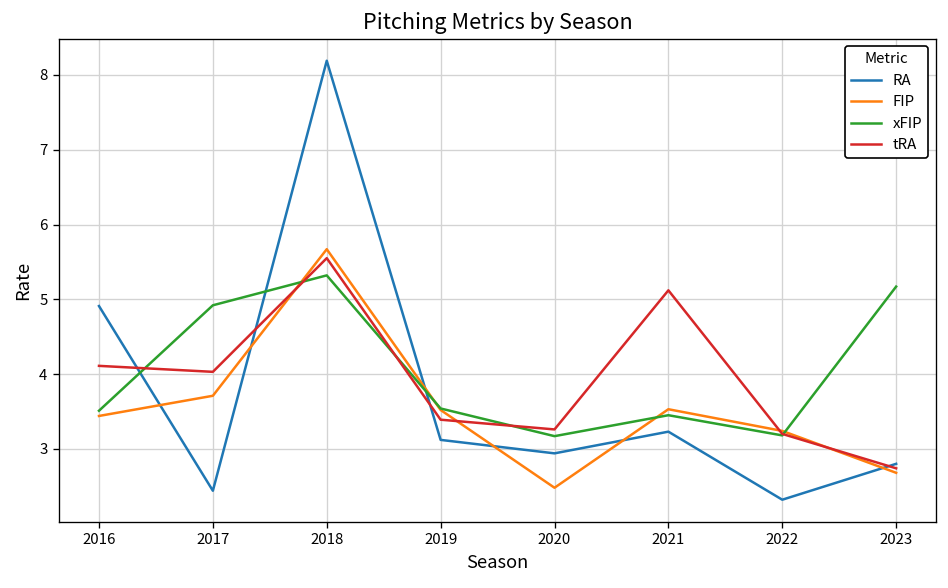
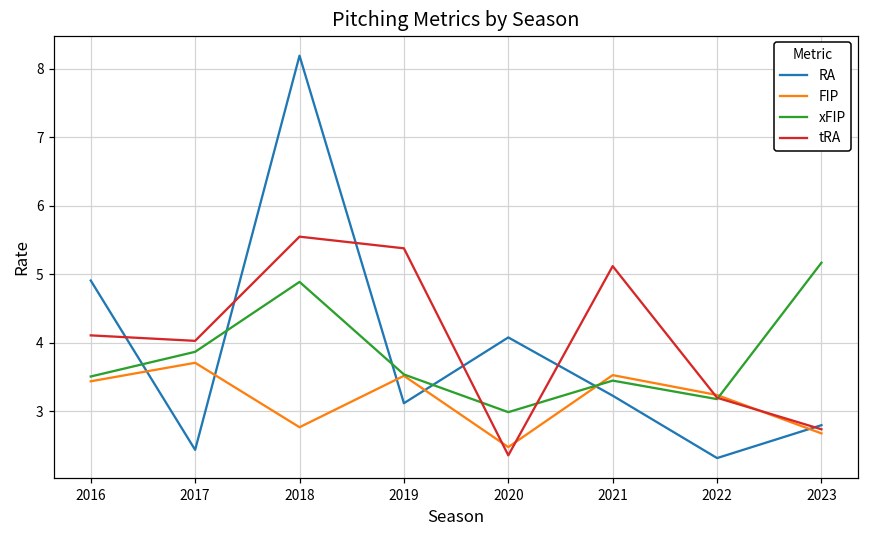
xFIP, 2017: 4.9 -> 3.9
FIP, 2018: 5.7 -> 2.8
xFIP, 2018: 5.3 -> 4.9
tRA, 2019: 3.4 -> 5.4
RA, 2020: 2.9 -> 4.1
xFIP, 2020: 3.2 -> 3.0
tRA, 2020: 3.3 -> 2.4
